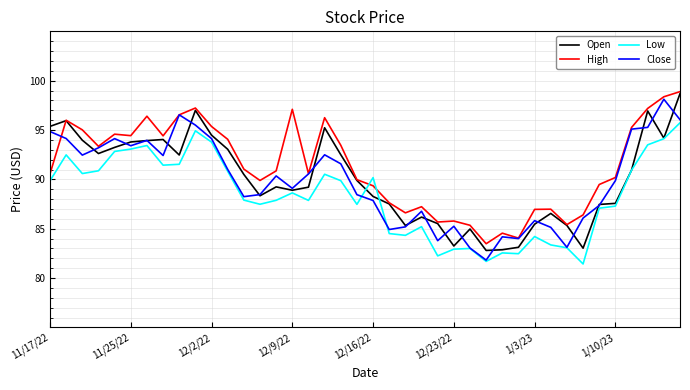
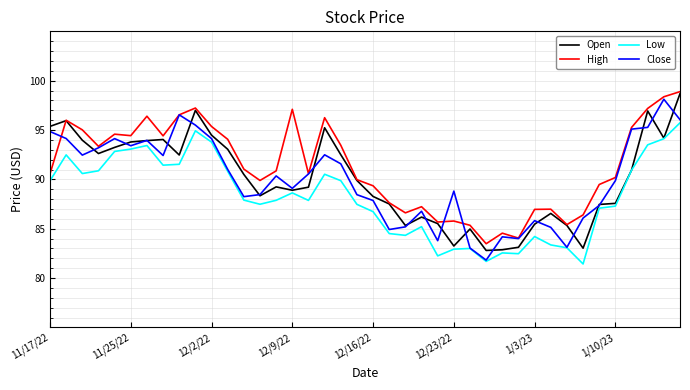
Low, 12/16/22: 90 -> 87
Close, 12/23/22: 85 -> 89
